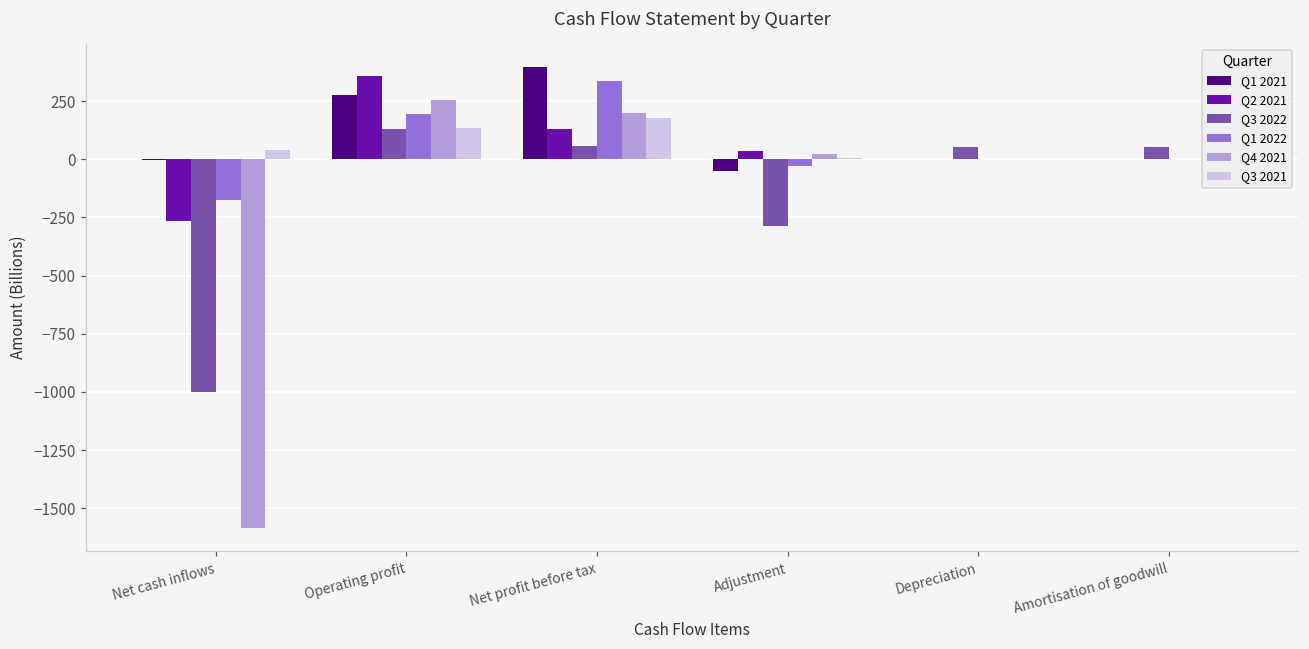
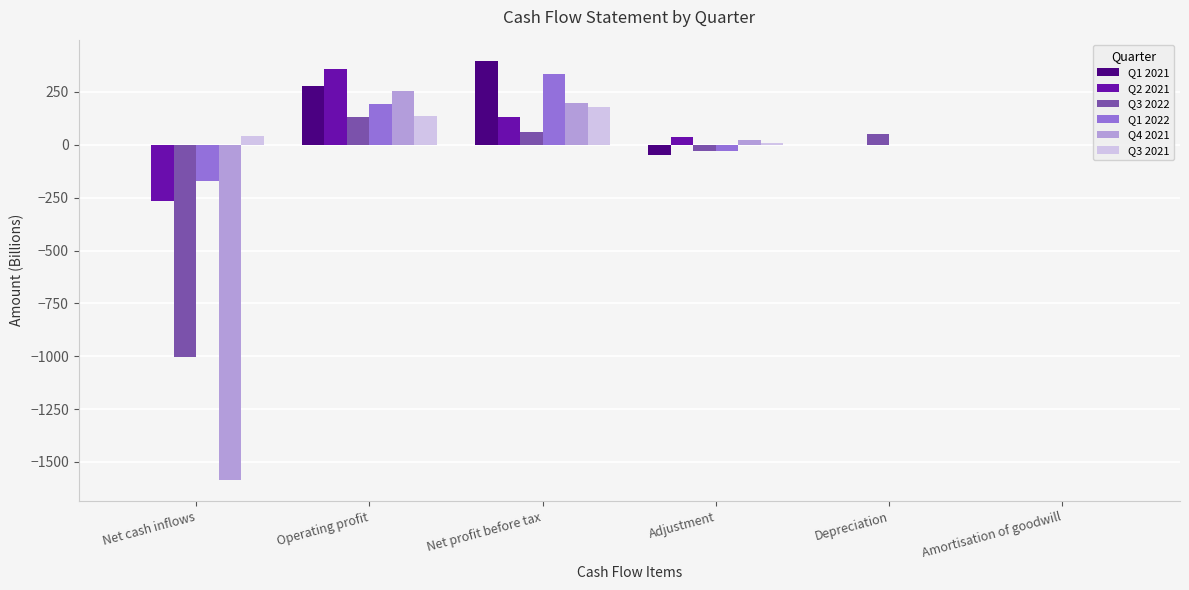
Q3 2022, Adjustment: -290 -> -30
Q3 2022, Amortisation of goodwill: 50 -> 0
